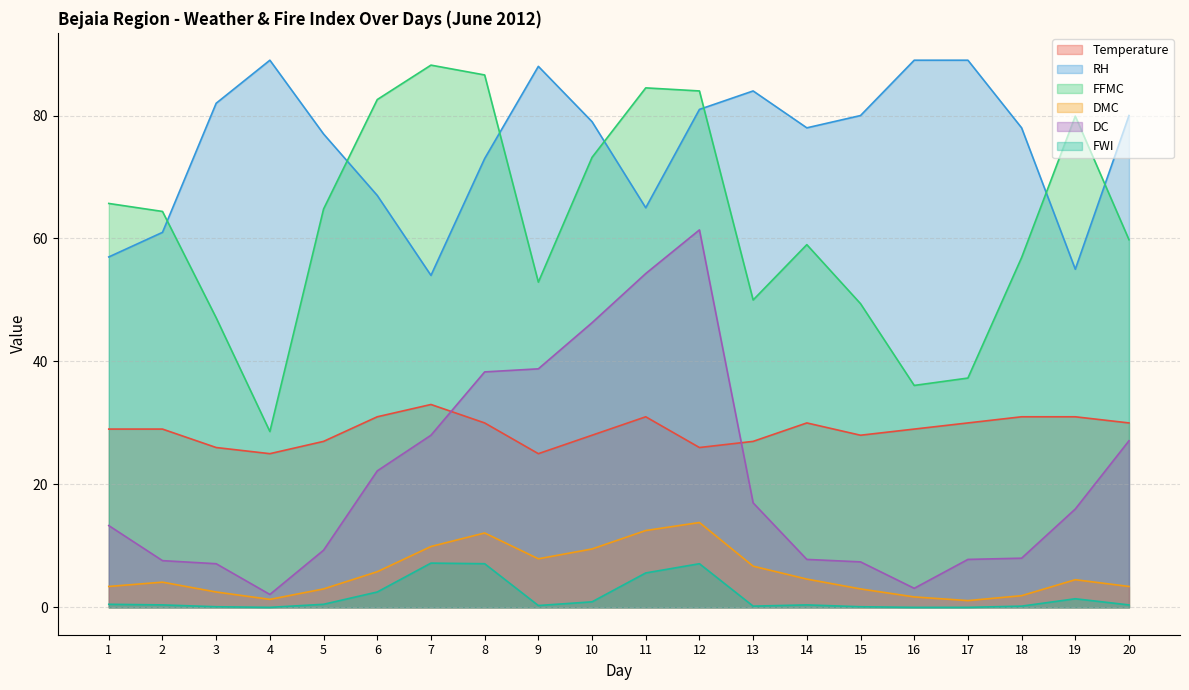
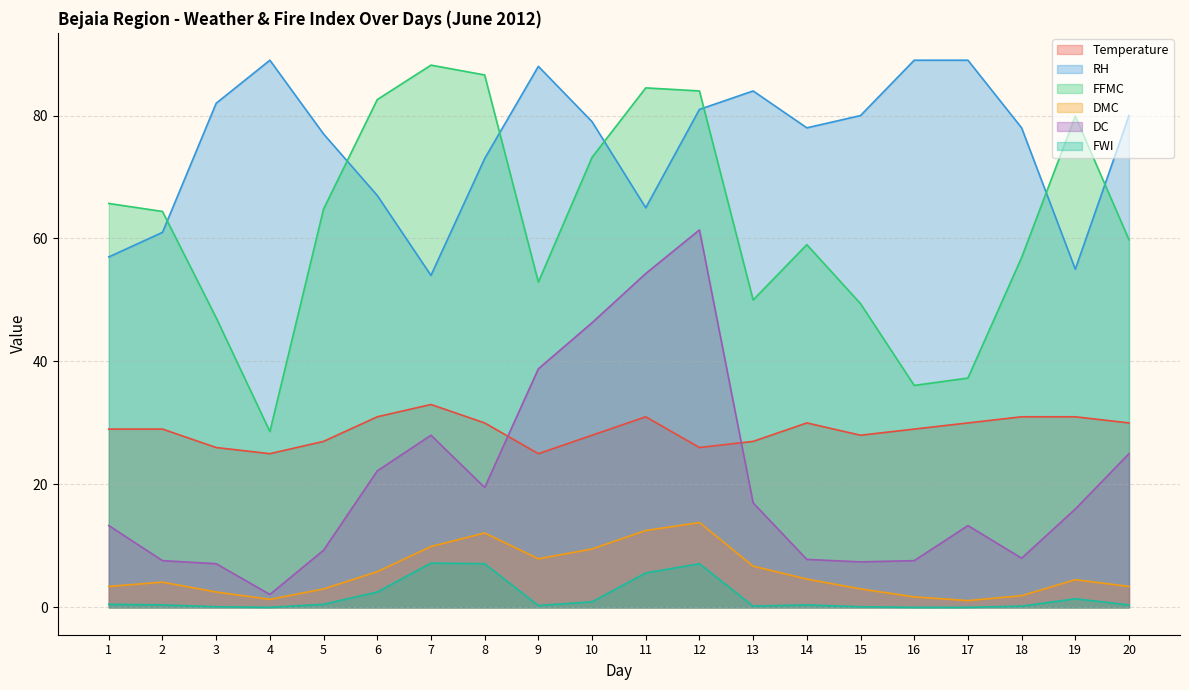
DC, 8: 38 -> 20
DC, 16: 3 -> 8
DC, 17: 8 -> 13
DC, 20: 27 -> 25
